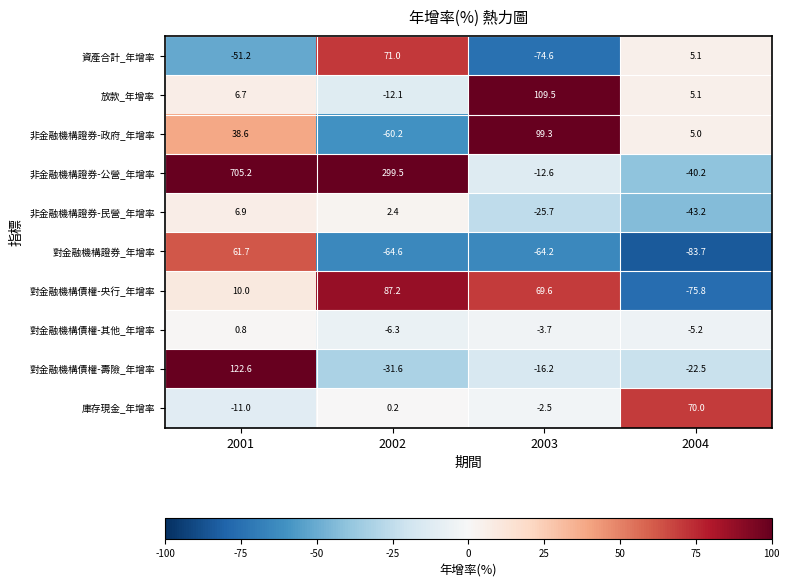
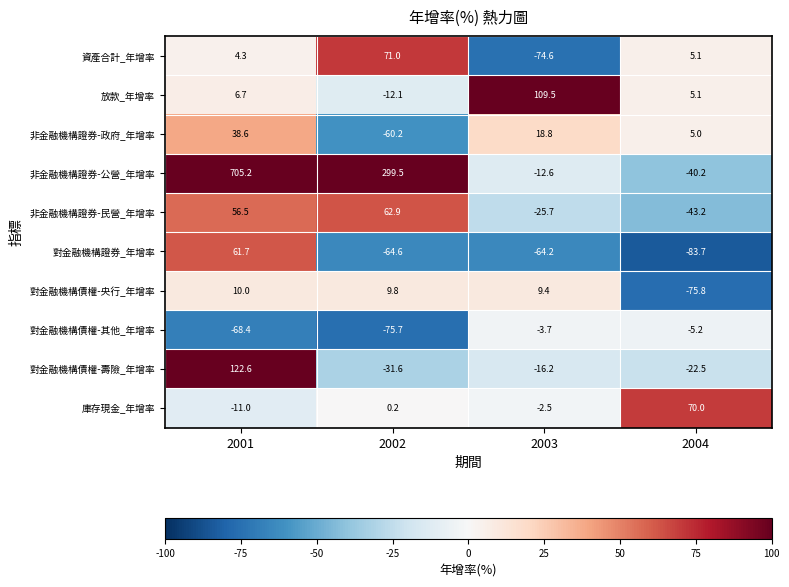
資產合計_年增率, 2001: -51.2 -> 4.3
非金融機構證券-政府_年增率, 2003: 99.3 -> 18.8
非金融機構證券-民營_年增率, 2001: 6.9 -> 56.5
非金融機構證券-民營_年增率, 2002: 2.4 -> 62.9
對金融機構債權-央行_年增率, 2002: 87.2 -> 9.8
對金融機構債權-央行_年增率, 2003: 69.6 -> 9.4
對金融機構債權-其他_年增率, 2001: 0.8 -> -68.4
對金融機構債權-其他_年增率, 2002: -6.3 -> -75.7
